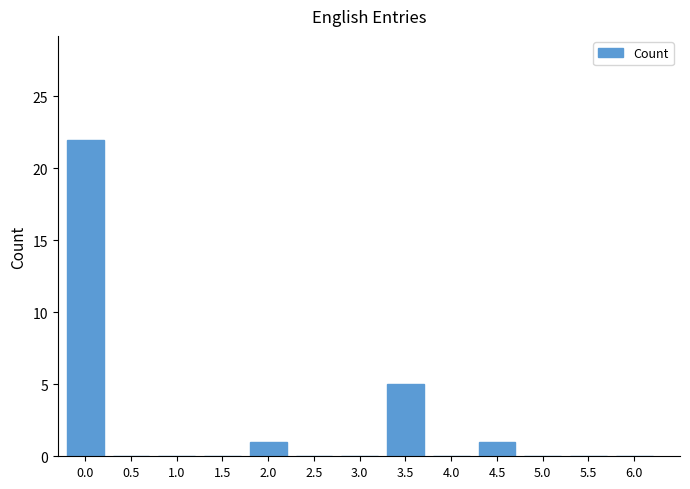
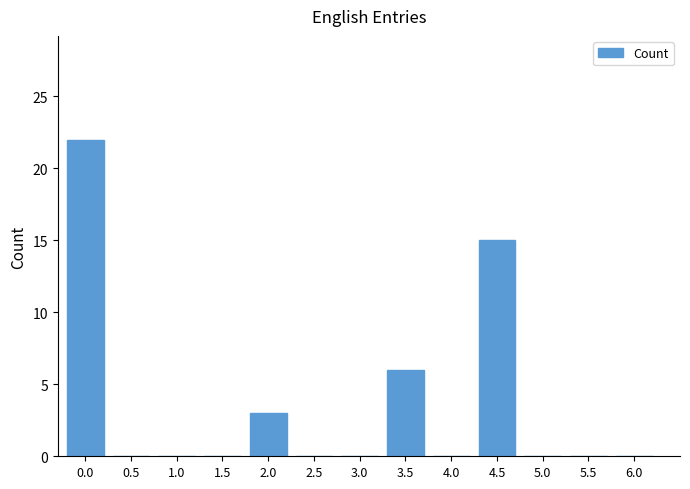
2.0: 1 -> 3
3.5: 5 -> 6
4.5: 1 -> 15
